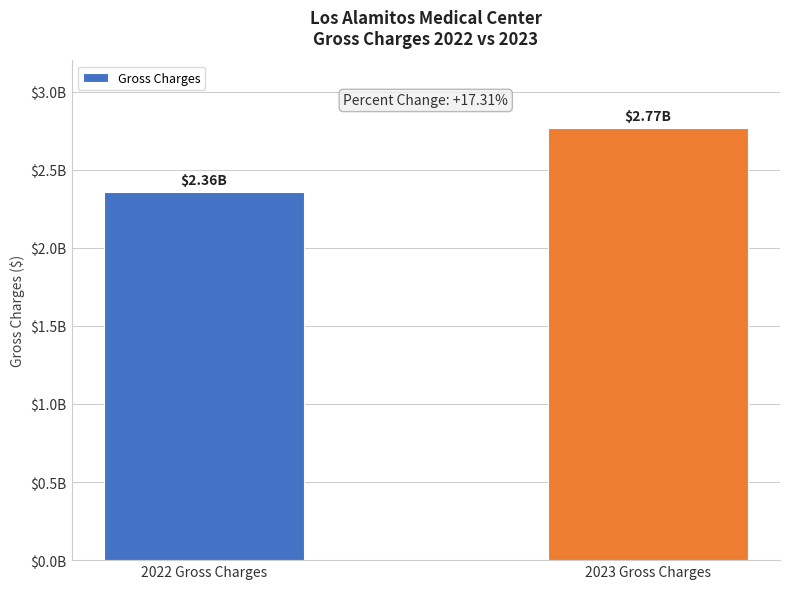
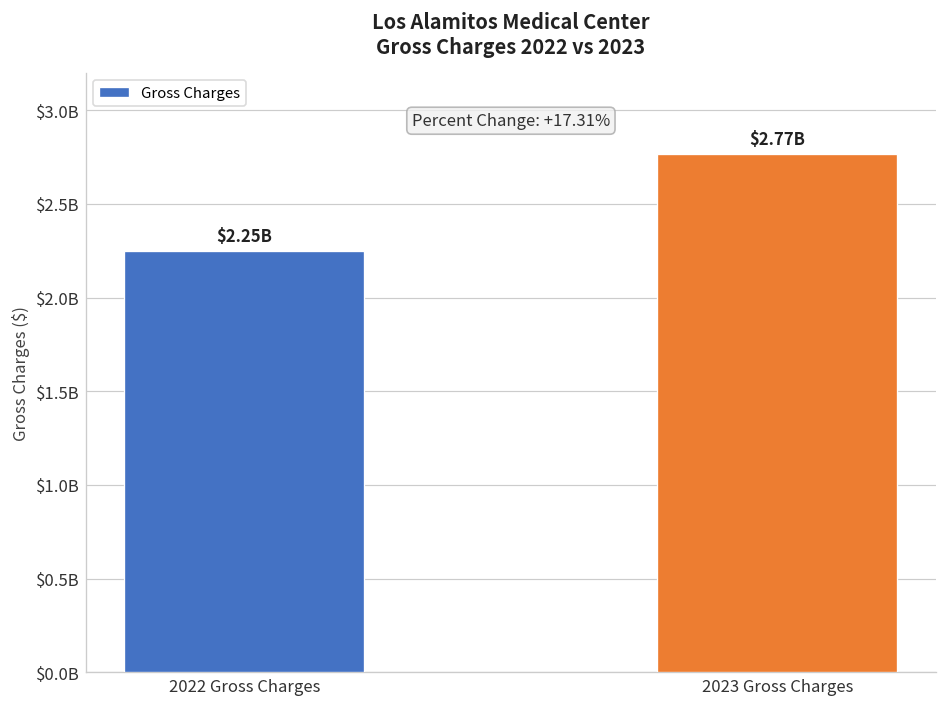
2022 Gross Charges: $2.36B -> $2.25B
